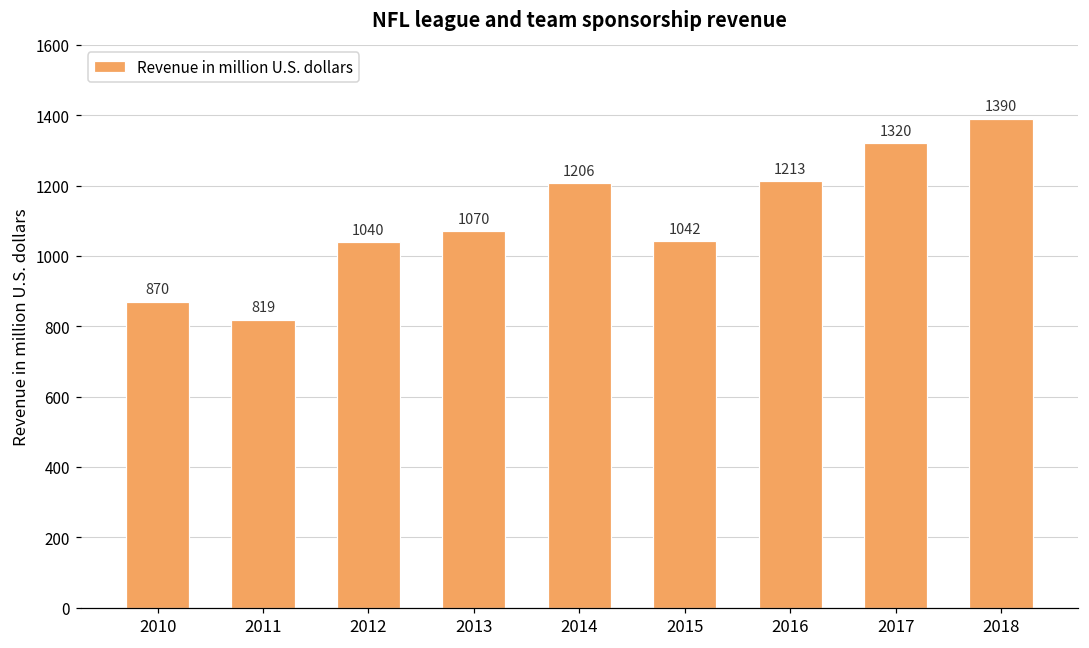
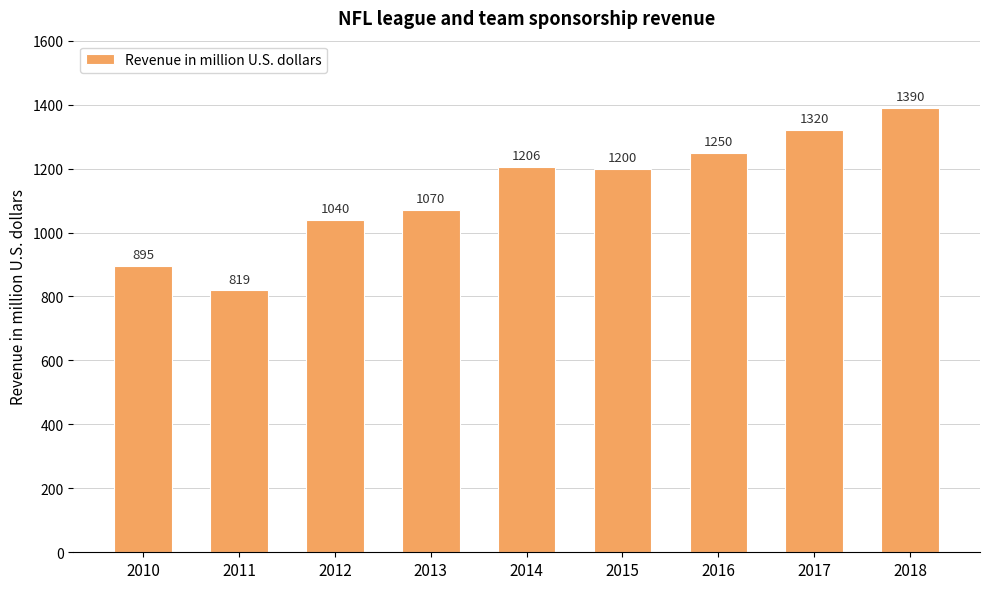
2010: 870 -> 895
2015: 1042 -> 1200
2016: 1213 -> 1250
